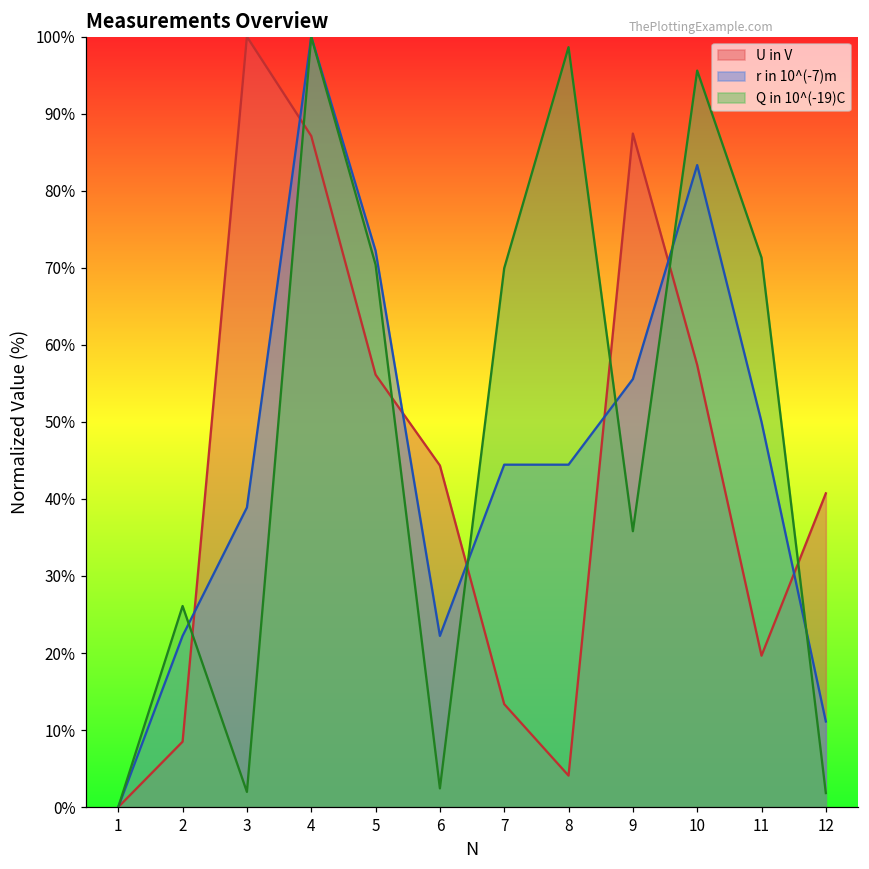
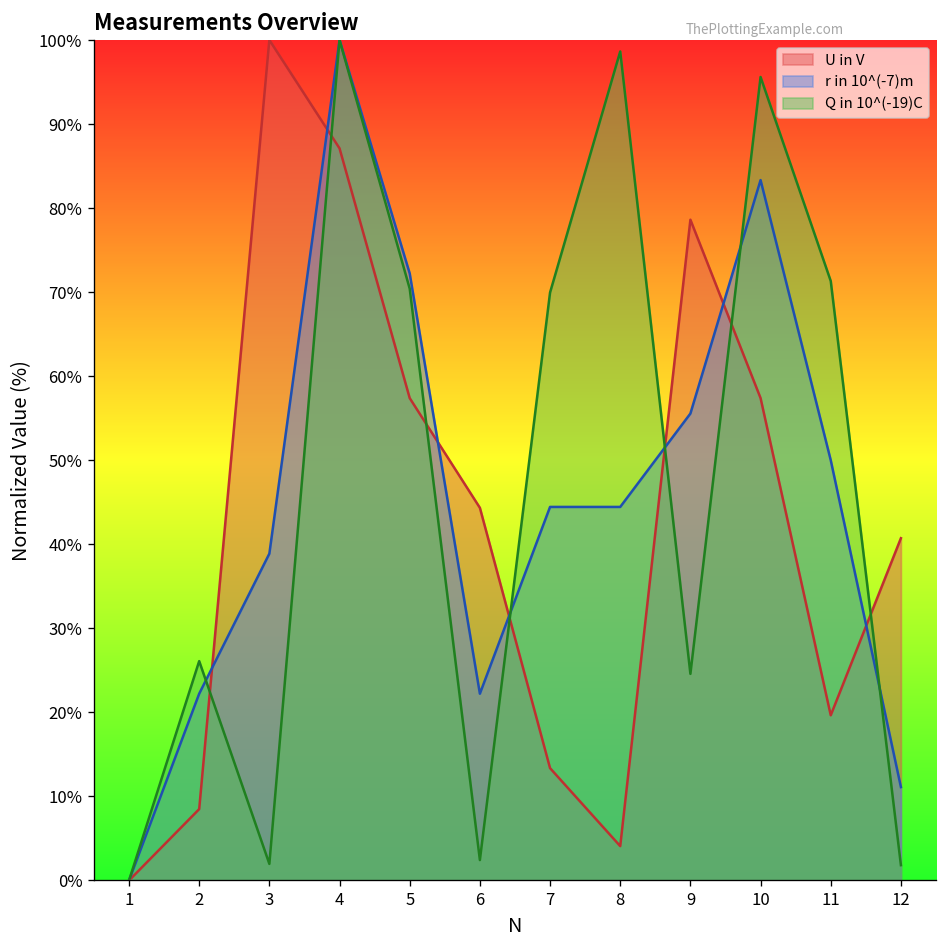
U in V, 5: 56% -> 57%
U in V, 9: 87% -> 79%
Q in 10^(-19)C, 9: 36% -> 25%
